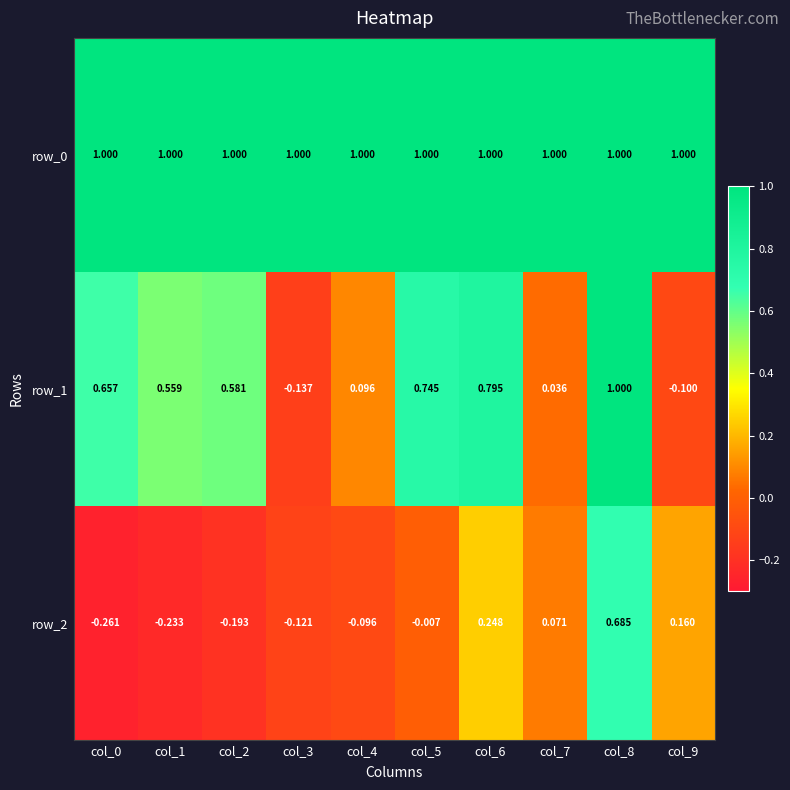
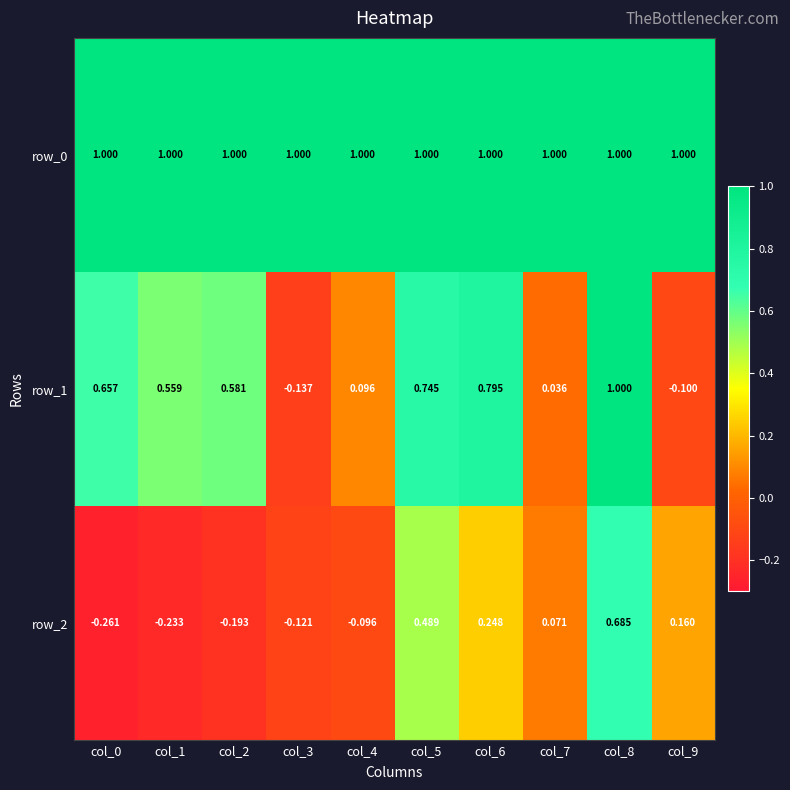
row_2, col_5: -0.007 -> 0.489
